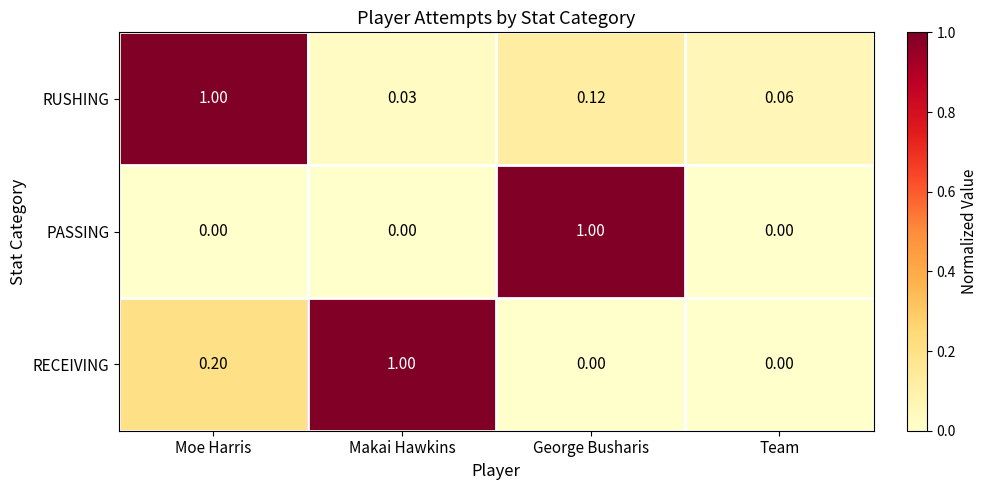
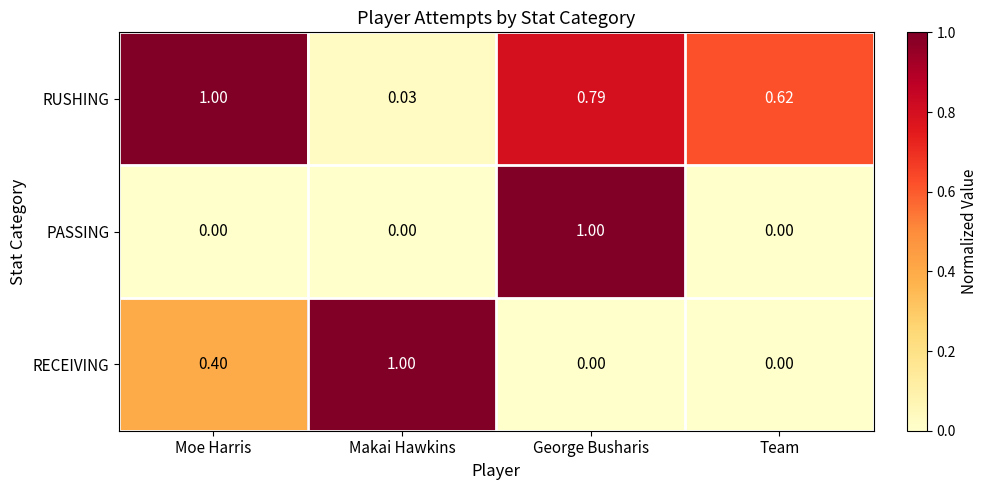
RUSHING, George Busharis: 0.12 -> 0.79
RUSHING, Team: 0.06 -> 0.62
RECEIVING, Moe Harris: 0.20 -> 0.40
